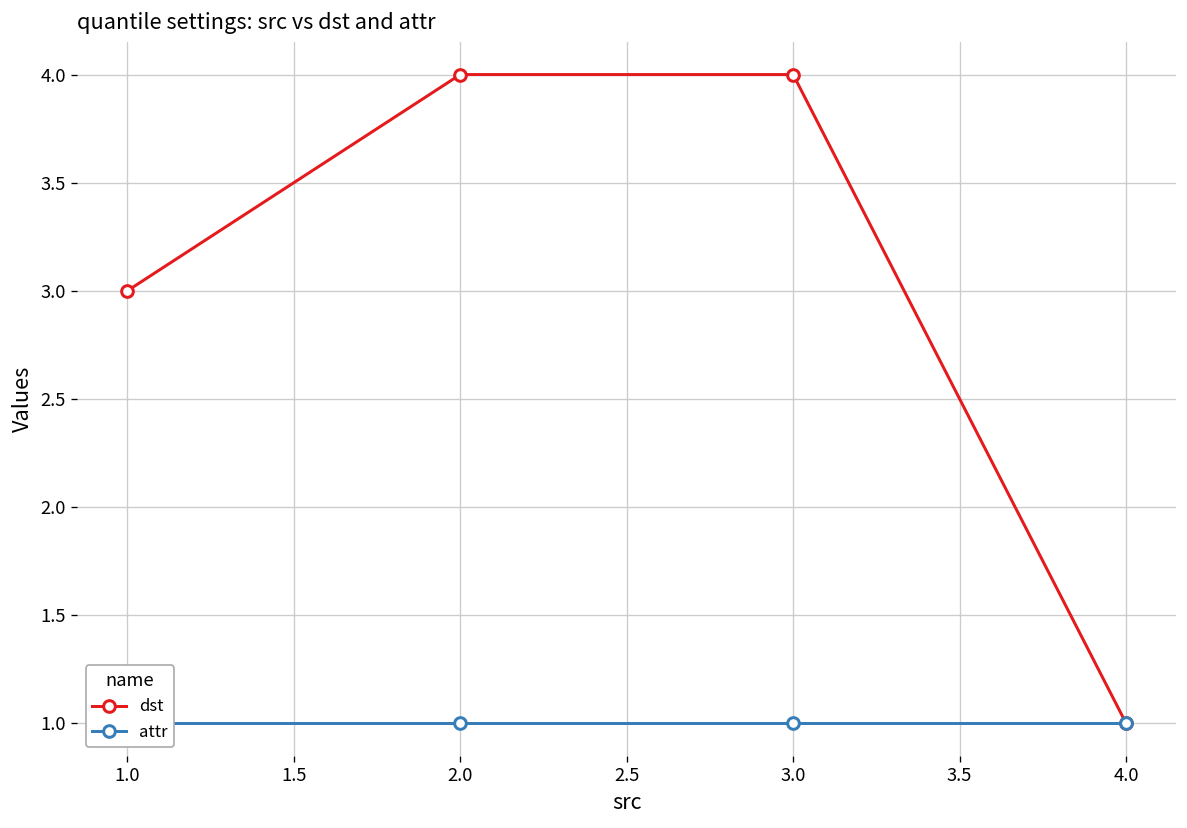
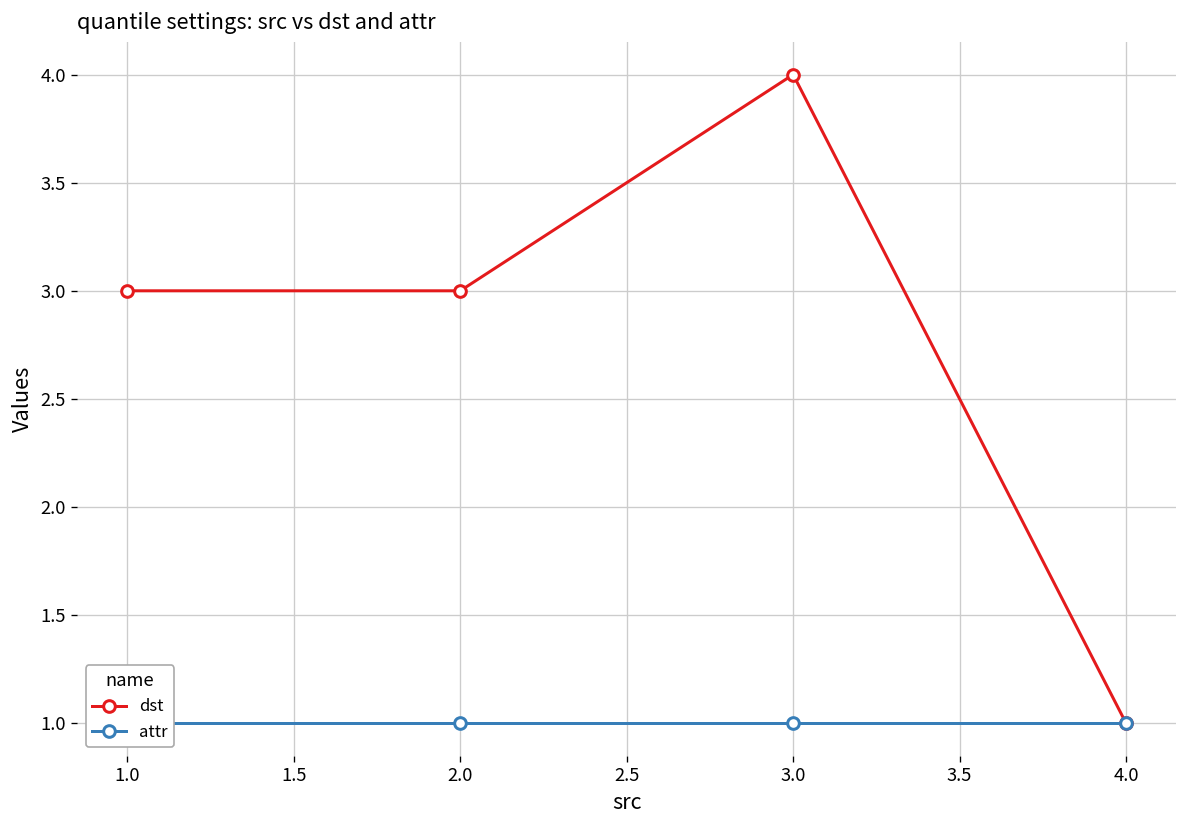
dst, 2.0: 4 -> 3
